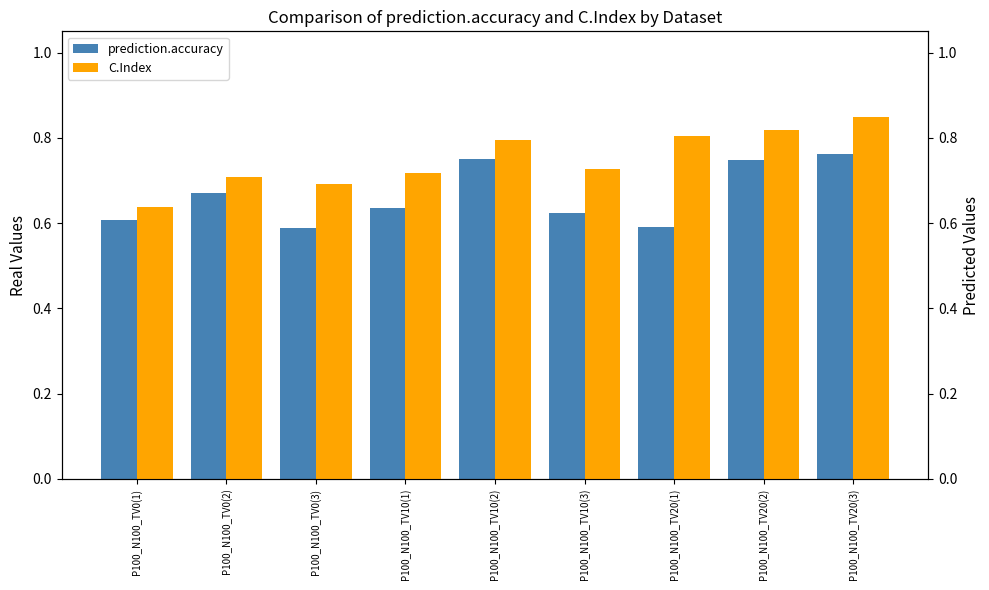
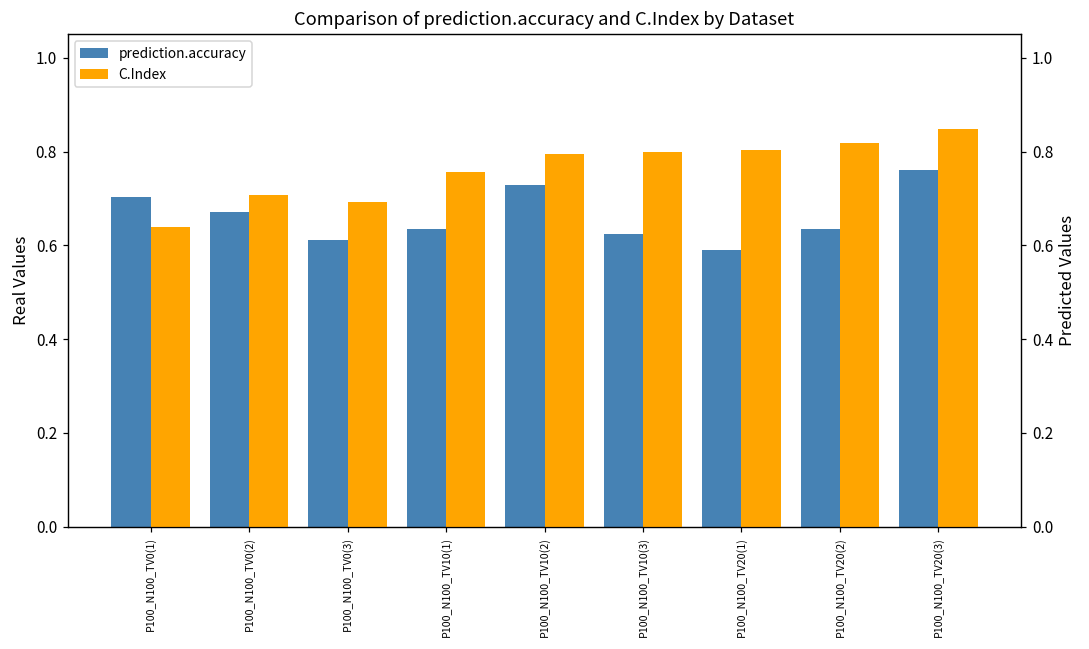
prediction.accuracy, P100_N100_TV0(1): 0.61 -> 0.70
prediction.accuracy, P100_N100_TV0(3): 0.59 -> 0.61
prediction.accuracy, P100_N100_TV10(2): 0.75 -> 0.73
prediction.accuracy, P100_N100_TV20(2): 0.75 -> 0.64
C.Index, P100_N100_TV10(1): 0.72 -> 0.76
C.Index, P100_N100_TV10(3): 0.73 -> 0.80
